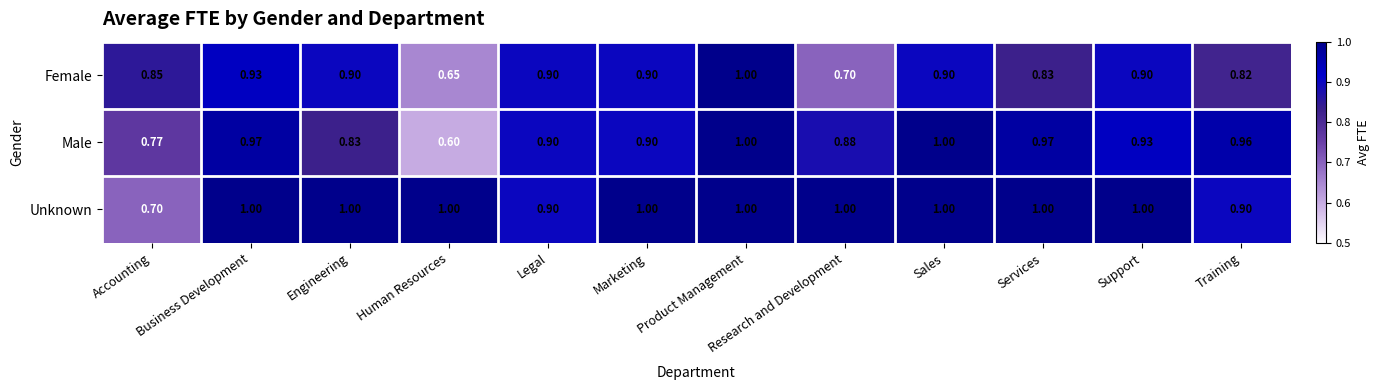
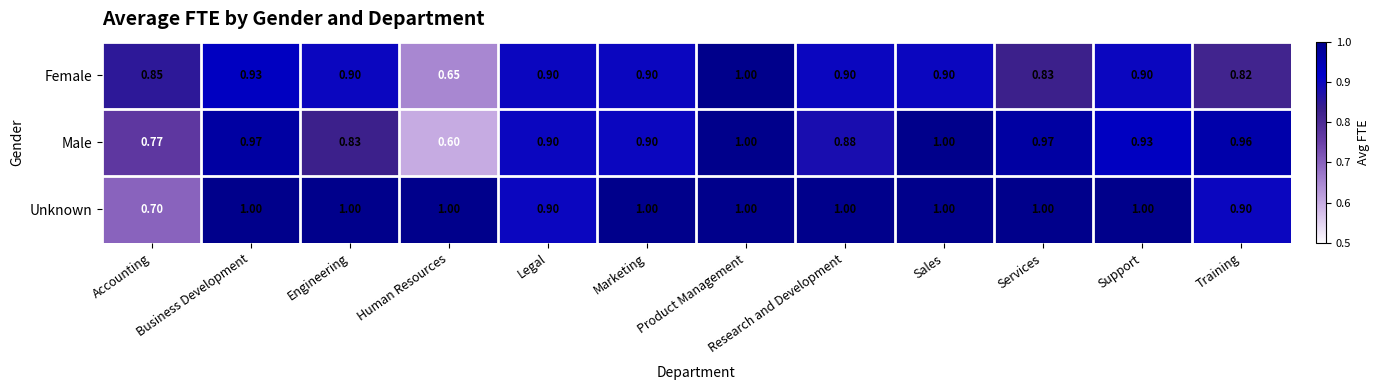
Female, Research and Development: 0.70 -> 0.90
